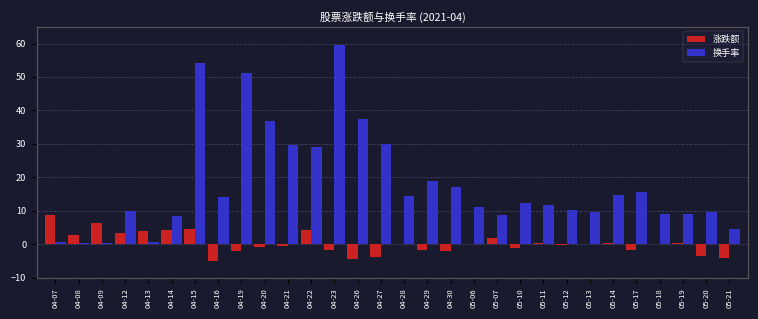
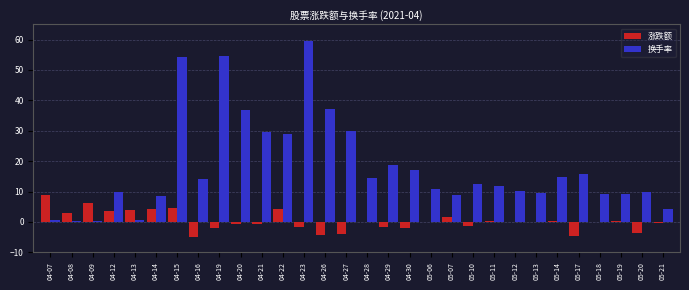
换手率, 04-19: 51 -> 55
涨跌额, 05-17: -2 -> -5
涨跌额, 05-21: -4 -> 0
